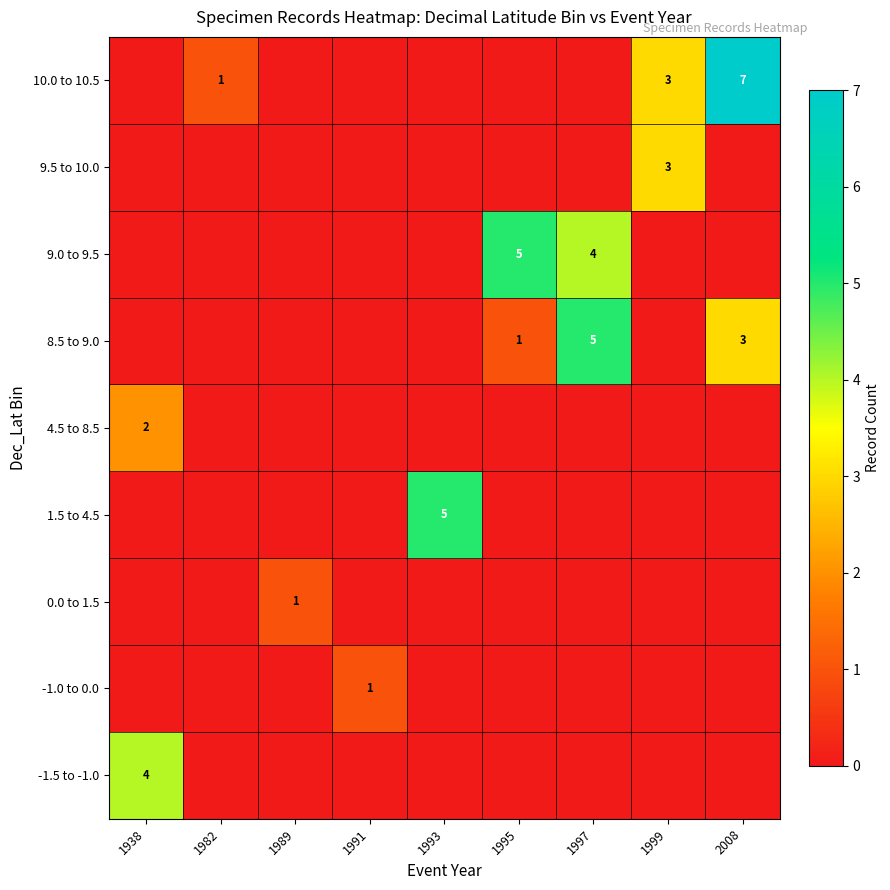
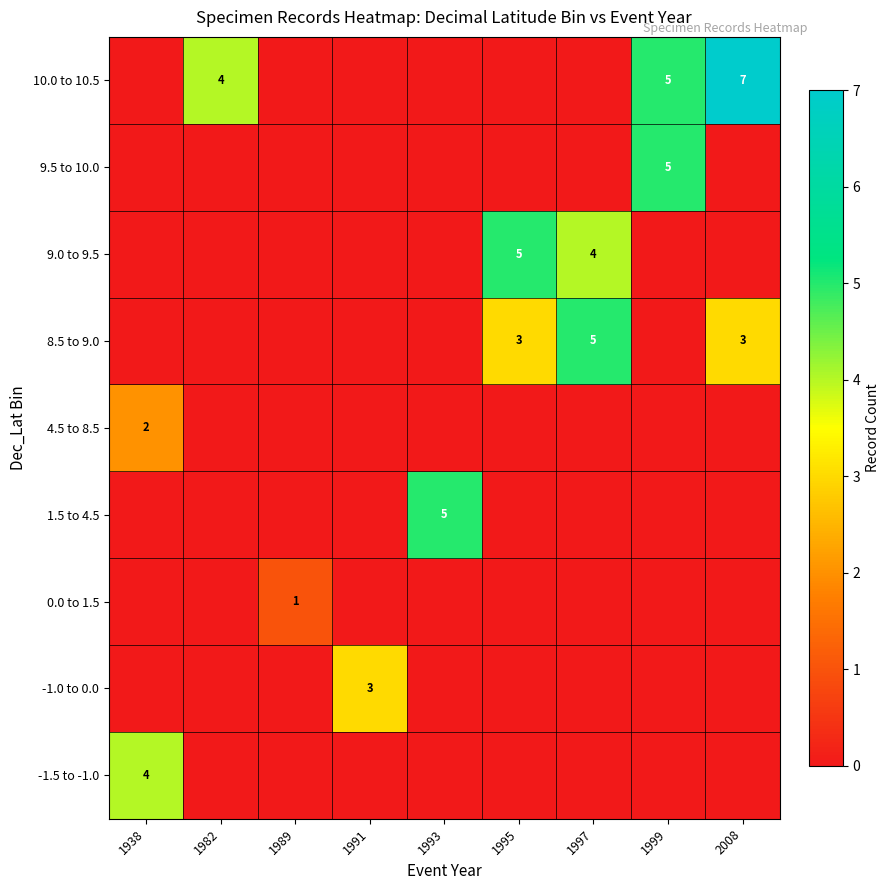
10.0 to 10.5, 1982: 1 -> 4
10.0 to 10.5, 1999: 3 -> 5
9.5 to 10.0, 1999: 3 -> 5
8.5 to 9.0, 1995: 1 -> 3
-1.0 to 0.0, 1991: 1 -> 3
